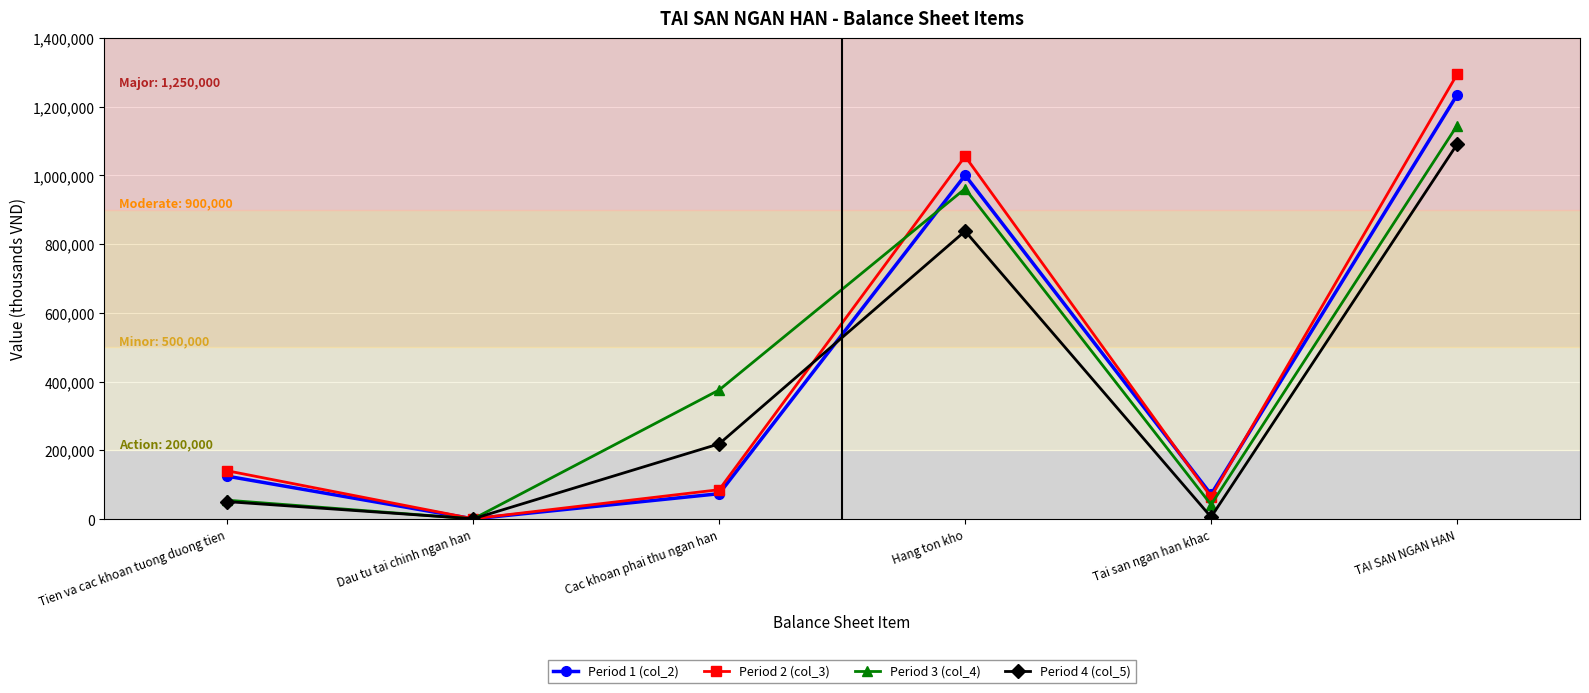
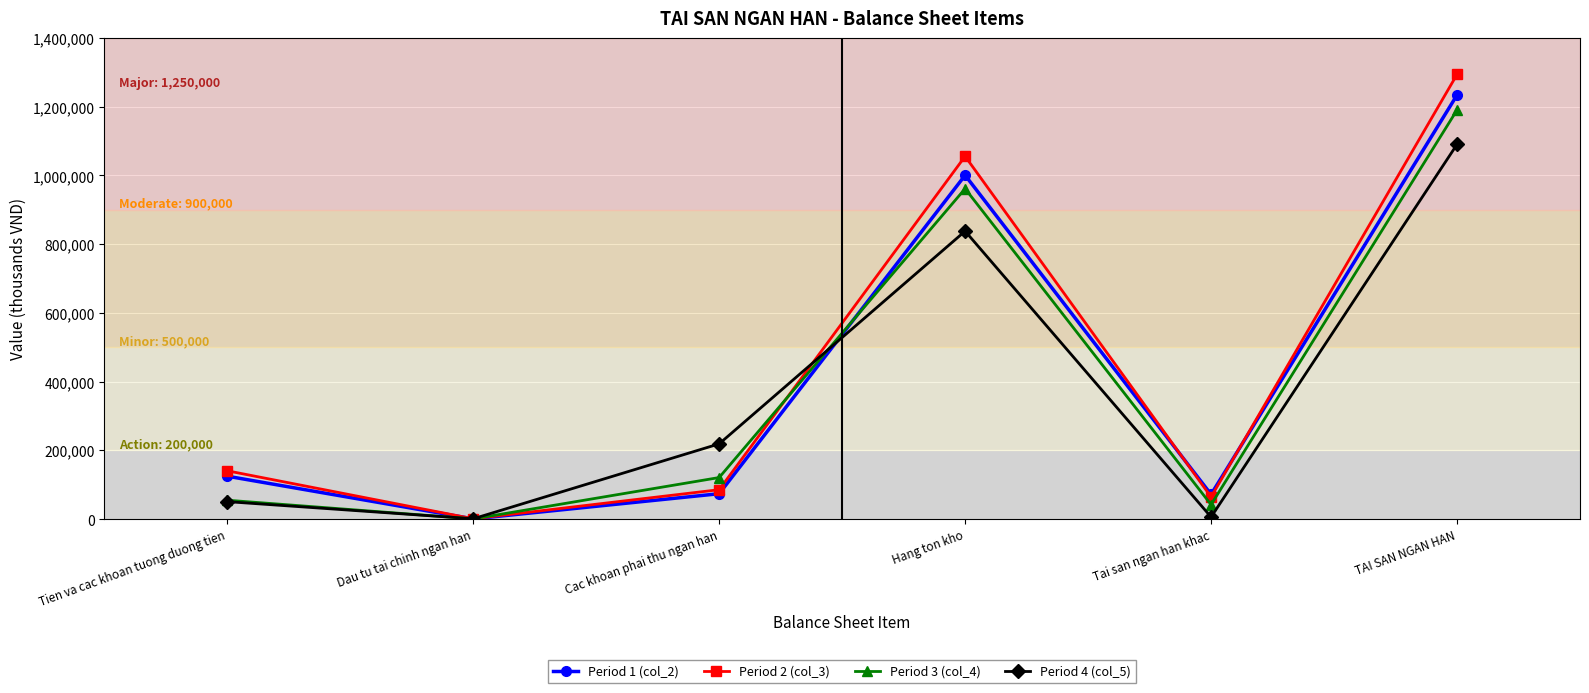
Period 3 (col_4), Cac khoan phai thu ngan han: 380,000 -> 120,000
Period 3 (col_4), TAI SAN NGAN HAN: 1,140,000 -> 1,190,000
